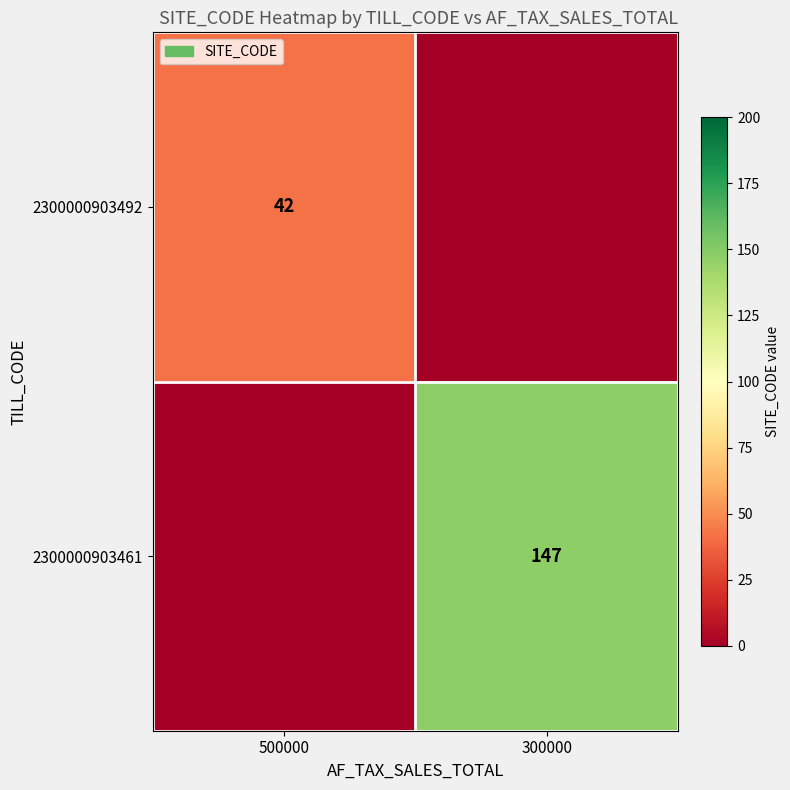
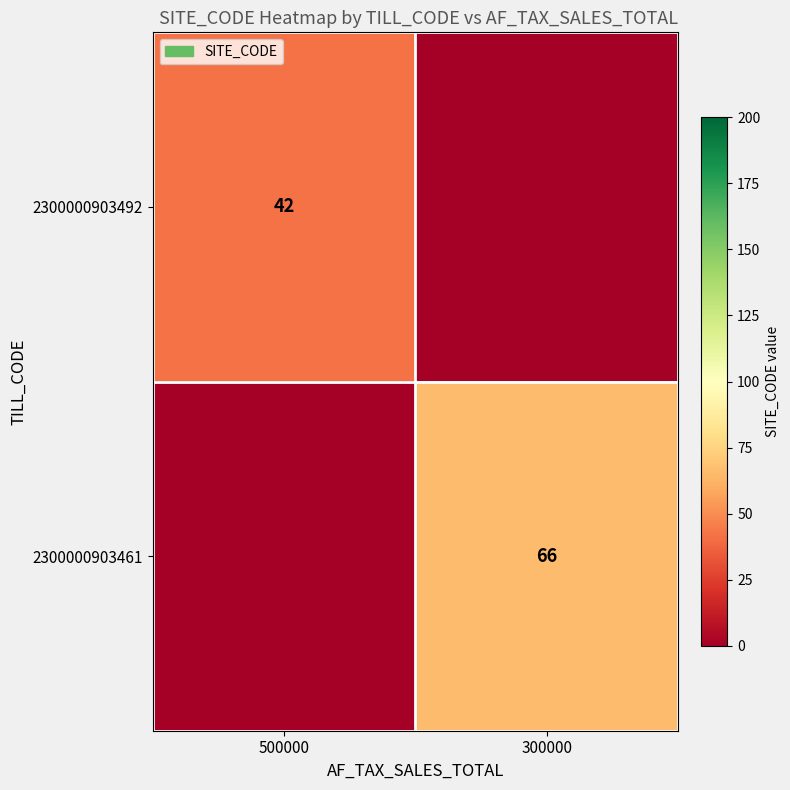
2300000903461, 300000: 147 -> 66
